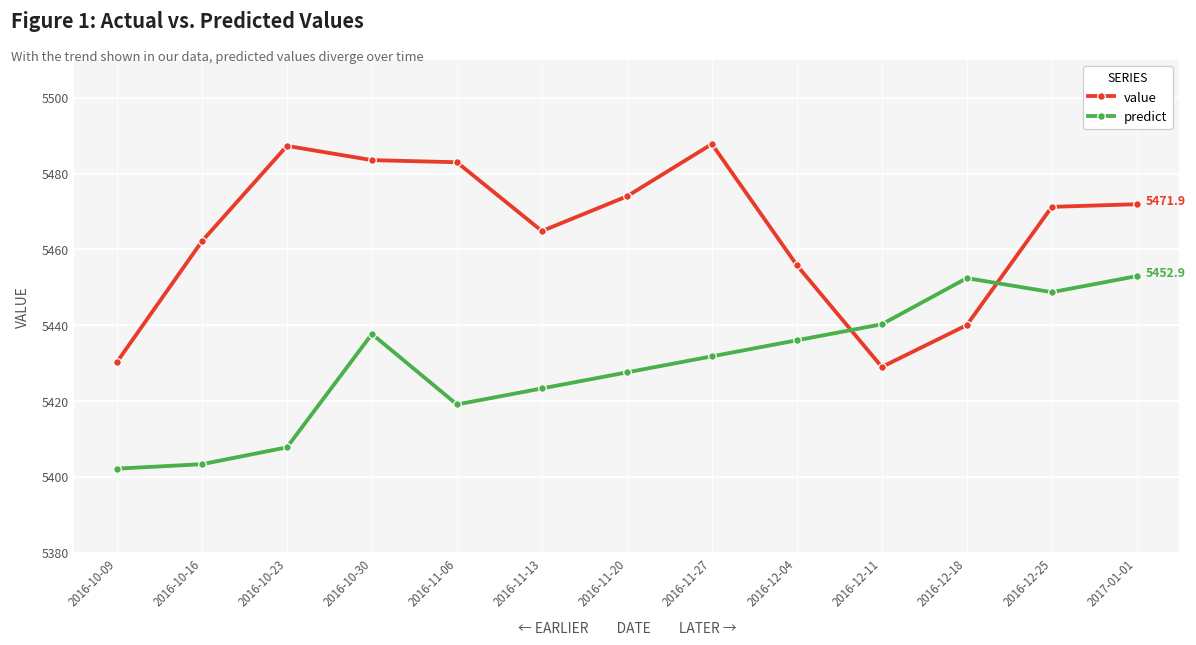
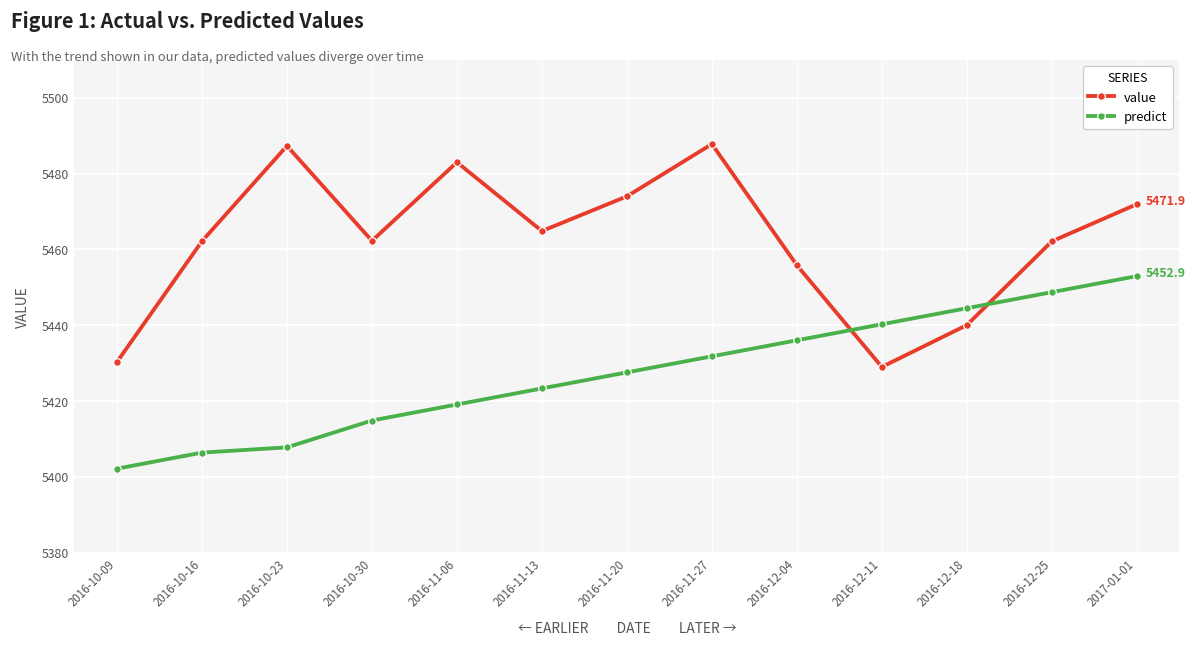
predict, 2016-10-16: 5403 -> 5406
value, 2016-10-30: 5484 -> 5462
predict, 2016-10-30: 5438 -> 5415
predict, 2016-12-18: 5452 -> 5444
value, 2016-12-25: 5471 -> 5462
